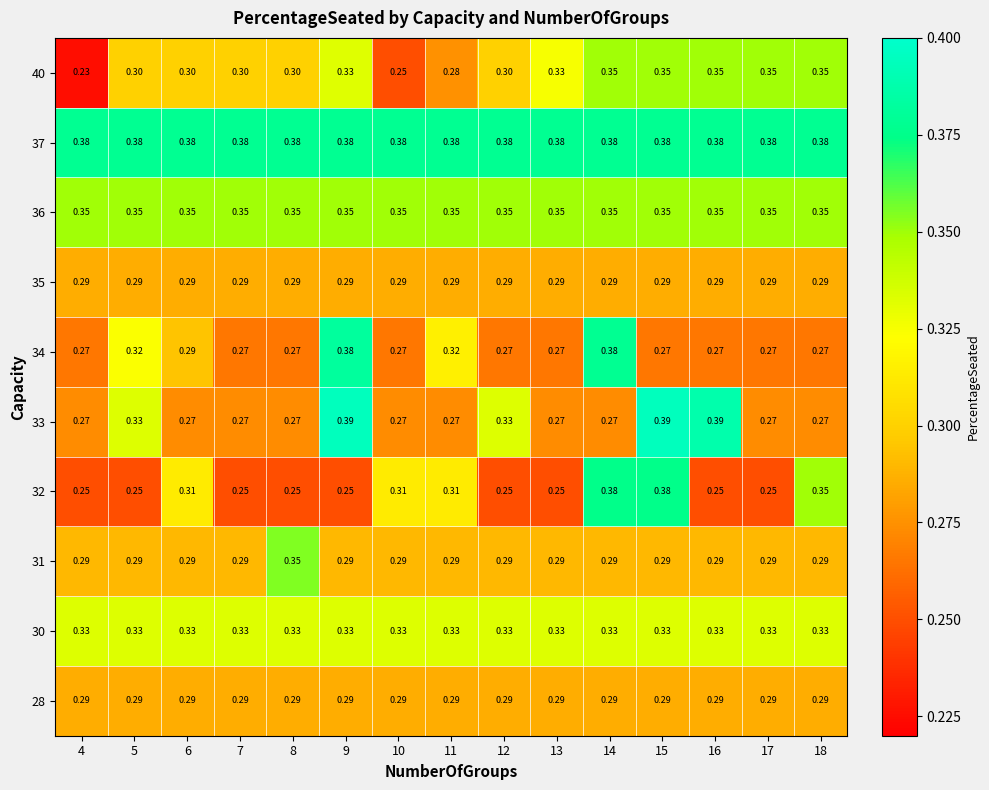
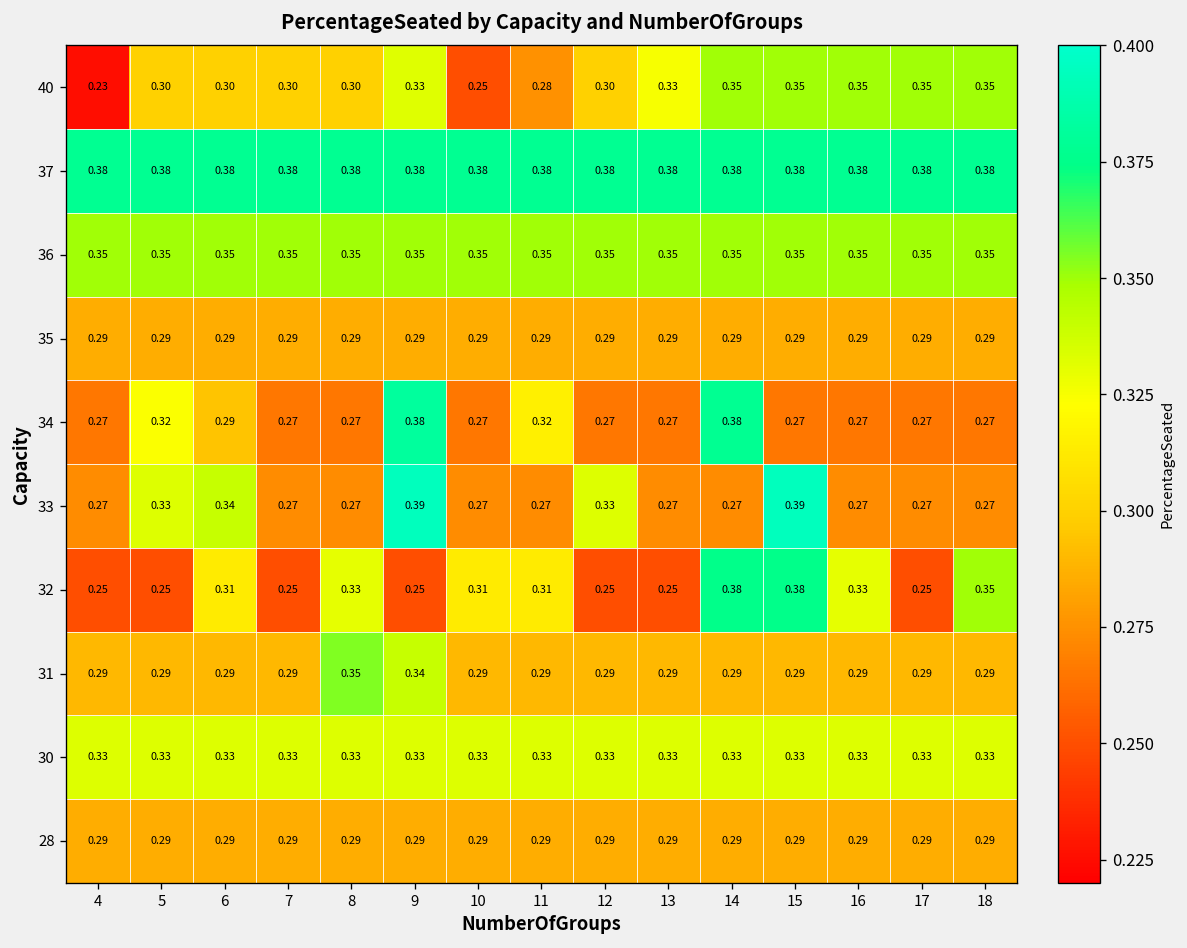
33, 6: 0.27 -> 0.34
33, 16: 0.39 -> 0.27
32, 8: 0.25 -> 0.33
32, 16: 0.25 -> 0.33
31, 9: 0.29 -> 0.34
